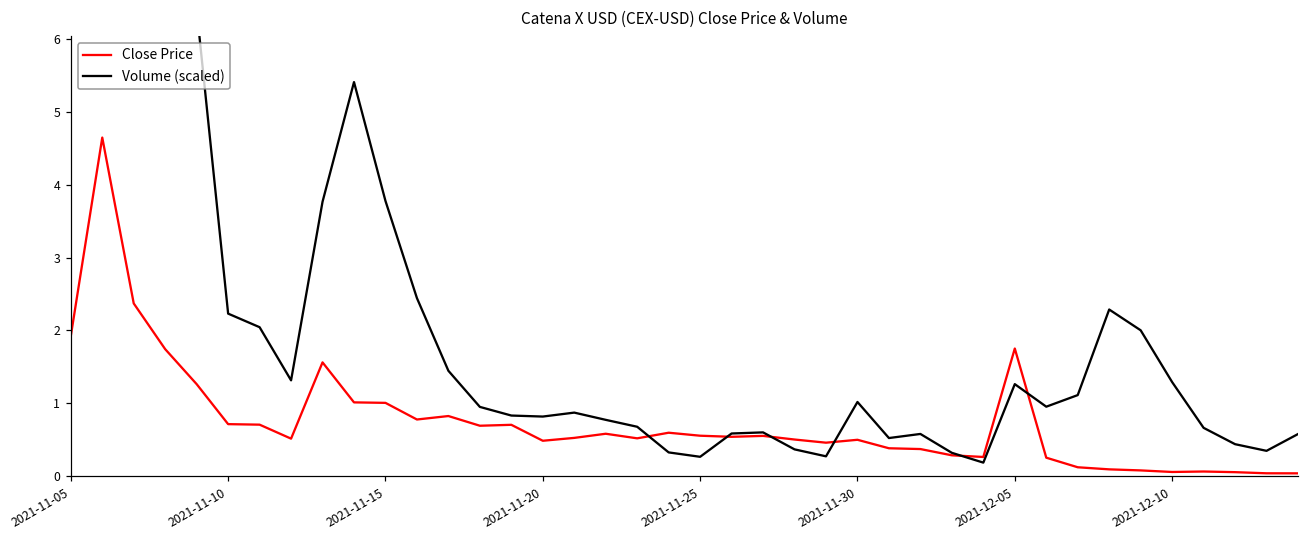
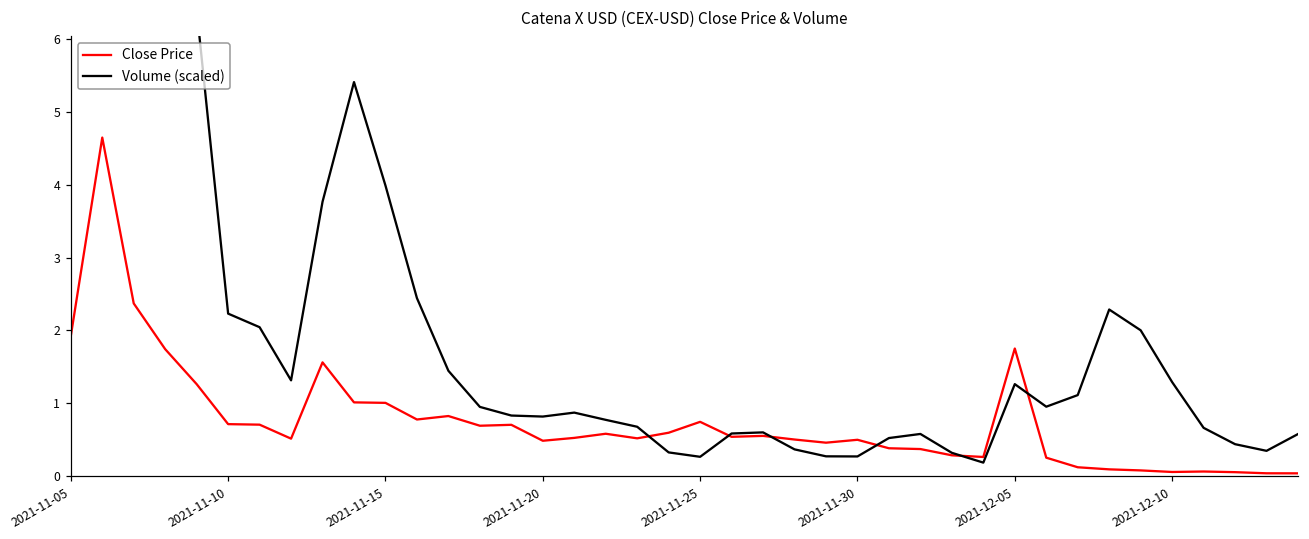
Volume (scaled), 2021-11-15: 3.8 -> 4.0
Close Price, 2021-11-25: 0.6 -> 0.7
Volume (scaled), 2021-11-30: 1.0 -> 0.3
